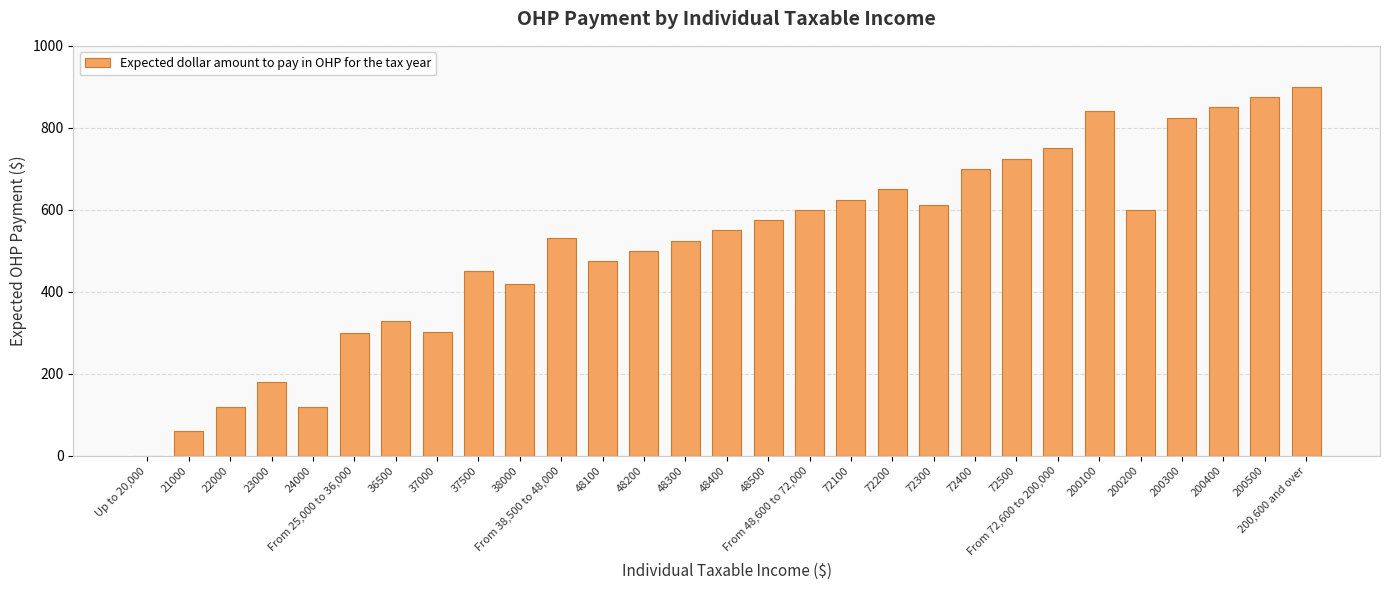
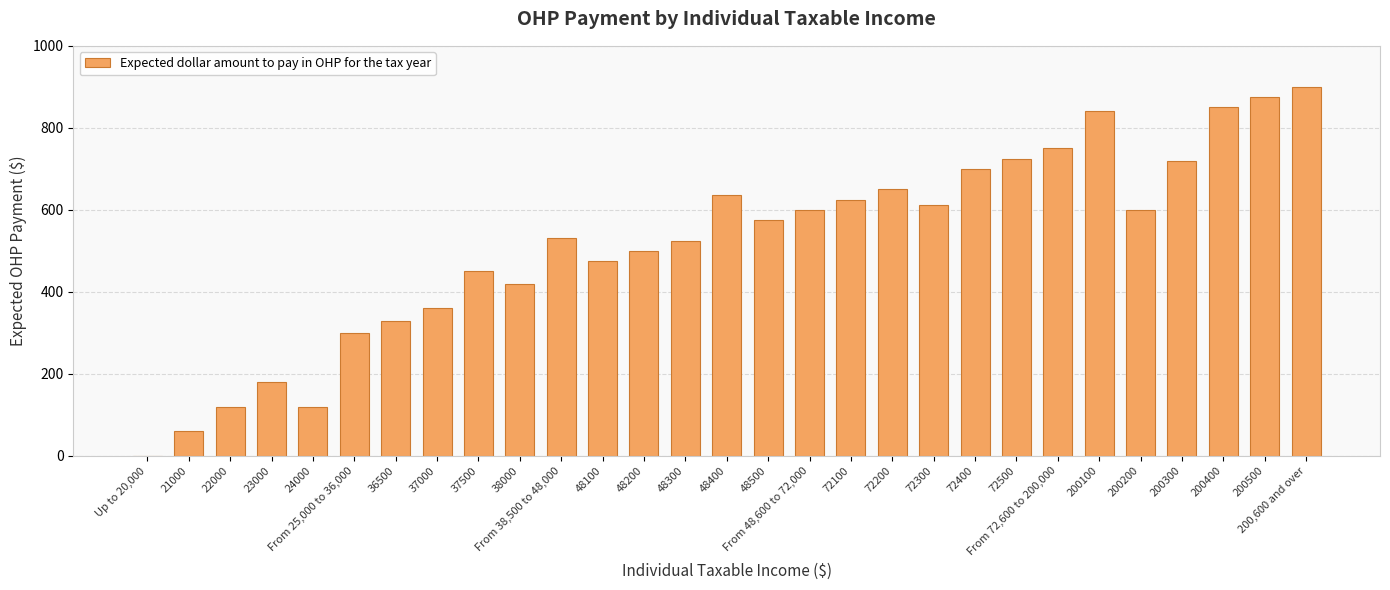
37000: 300 -> 360
48400: 550 -> 640
200300: 830 -> 720
